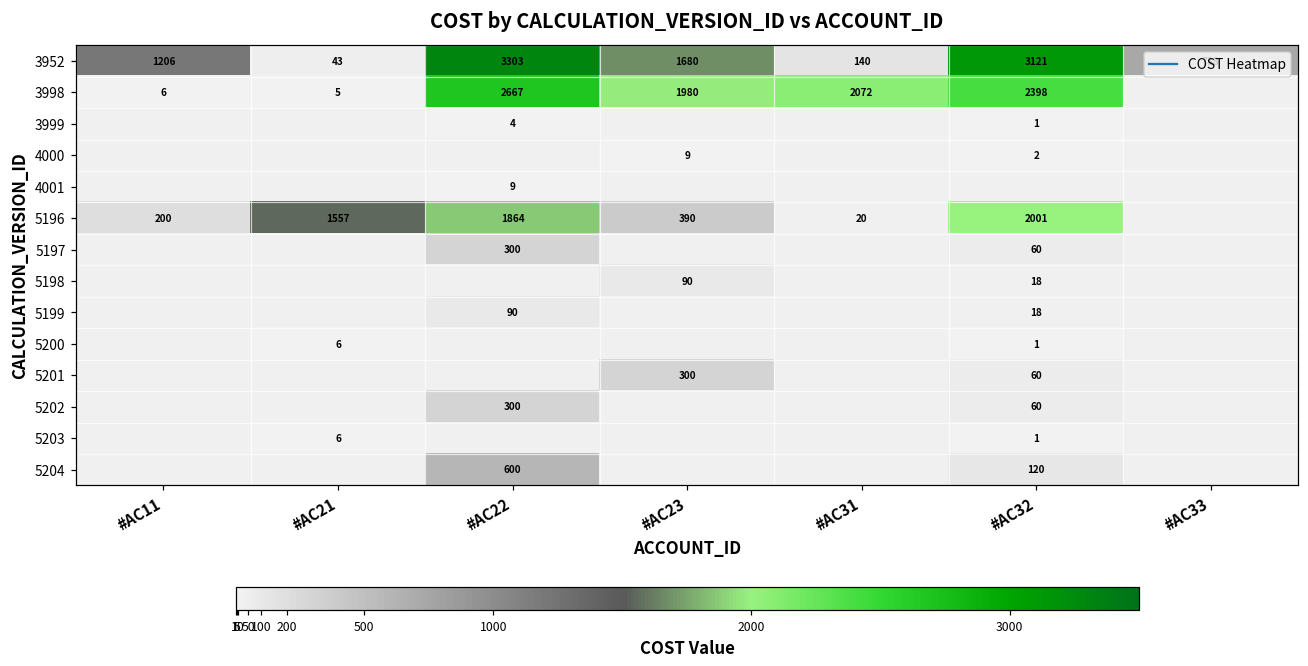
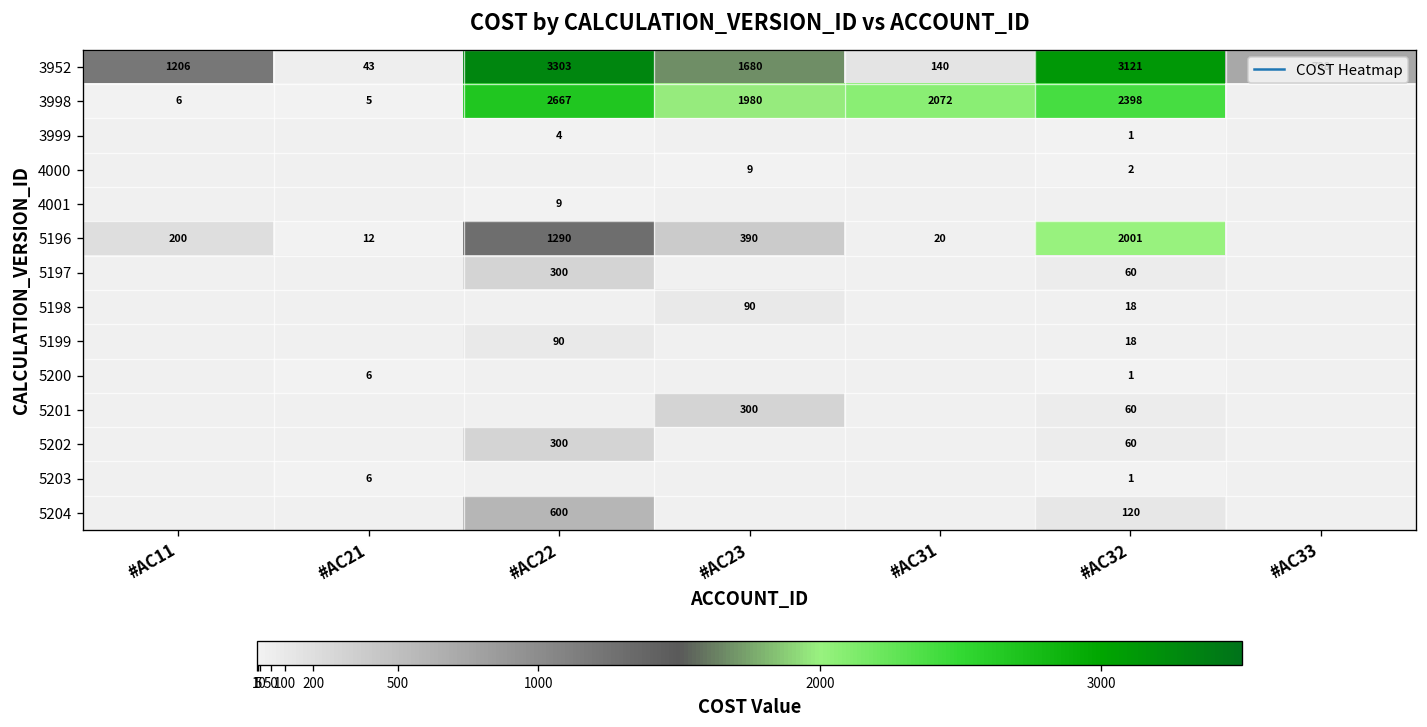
5196, #AC21: 1557 -> 12
5196, #AC22: 1864 -> 1290
